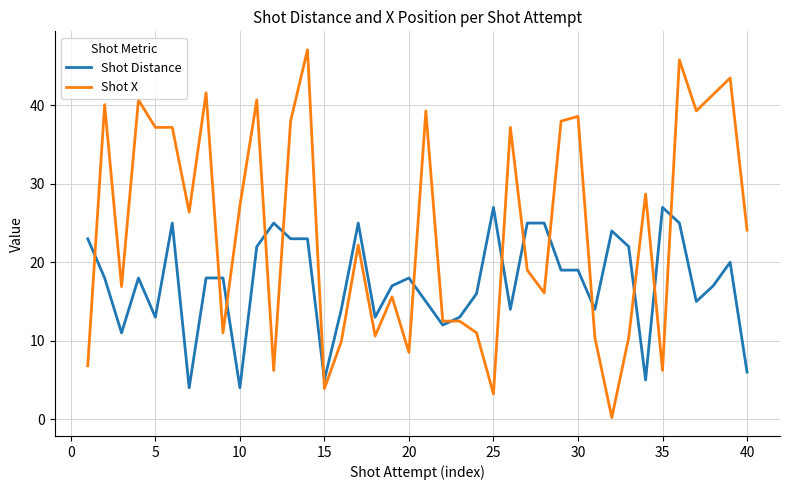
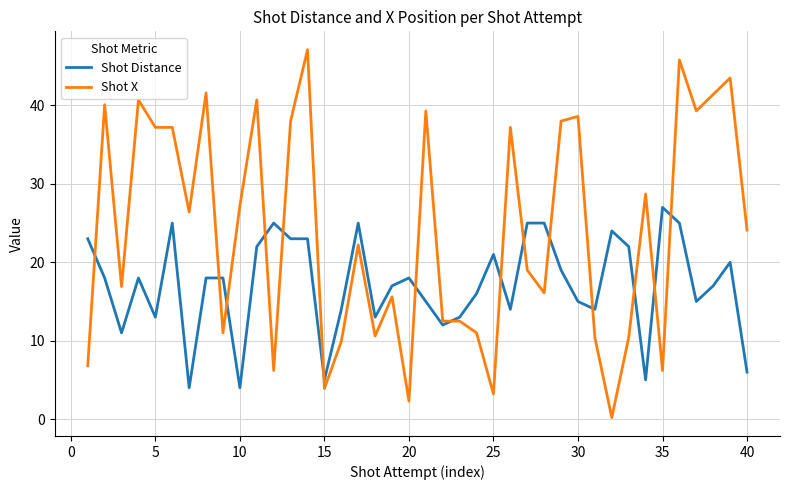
Shot X, 20: 9 -> 2
Shot Distance, 25: 27 -> 21
Shot Distance, 30: 19 -> 15
